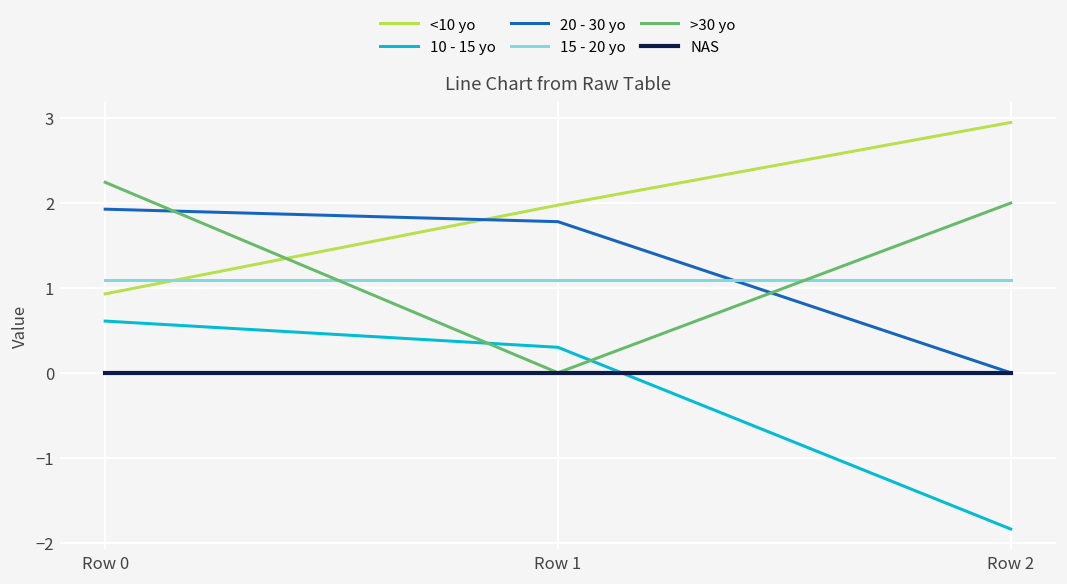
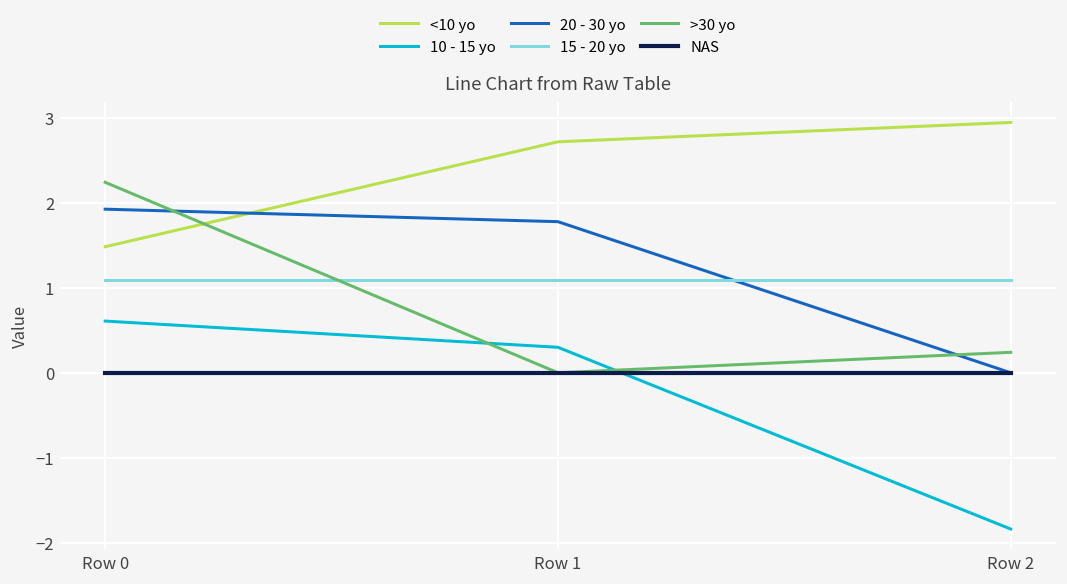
<10 yo, Row 0: 0.9 -> 1.5
<10 yo, Row 1: 2.0 -> 2.7
>30 yo, Row 2: 2.0 -> 0.2
